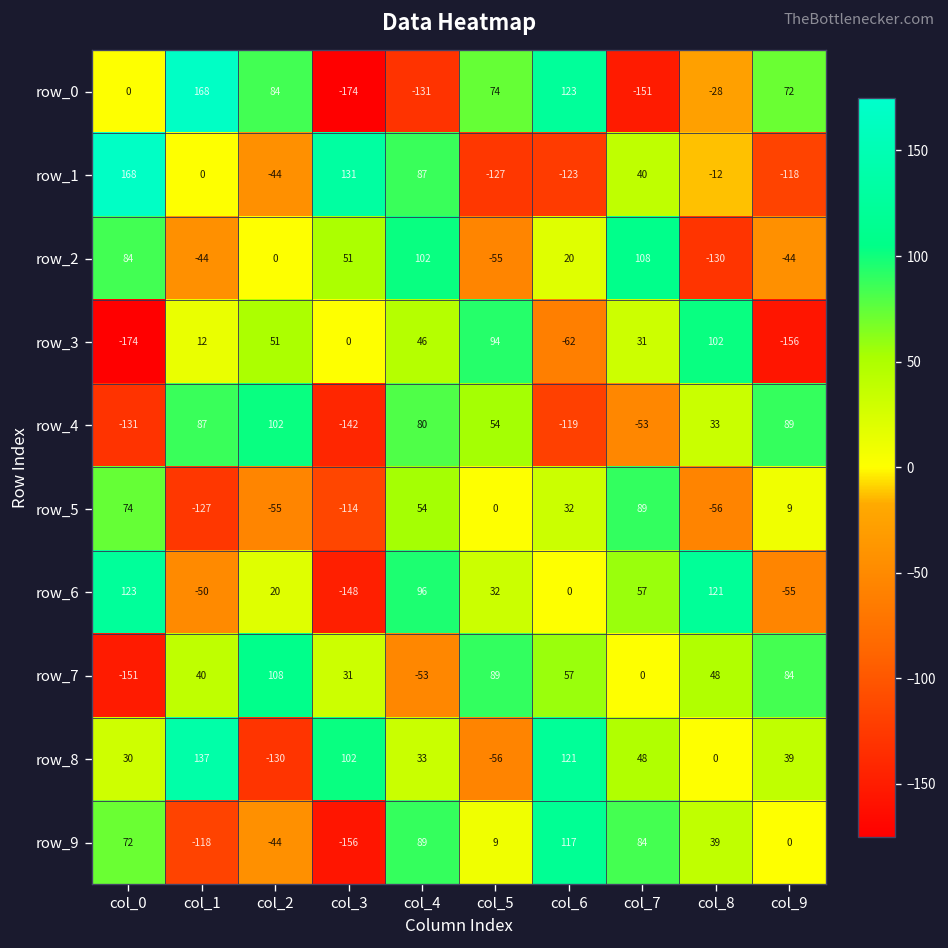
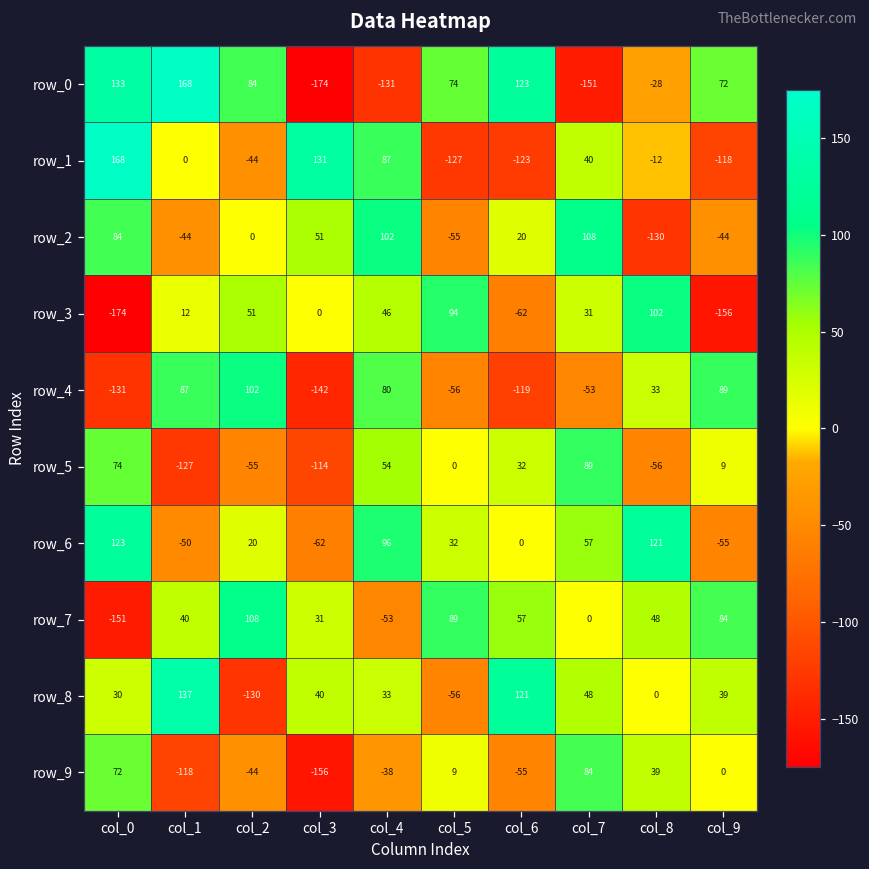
row_0, col_0: 0 -> 133
row_4, col_5: 54 -> -56
row_6, col_3: -148 -> -62
row_8, col_3: 102 -> 40
row_9, col_4: 89 -> -38
row_9, col_6: 117 -> -55
